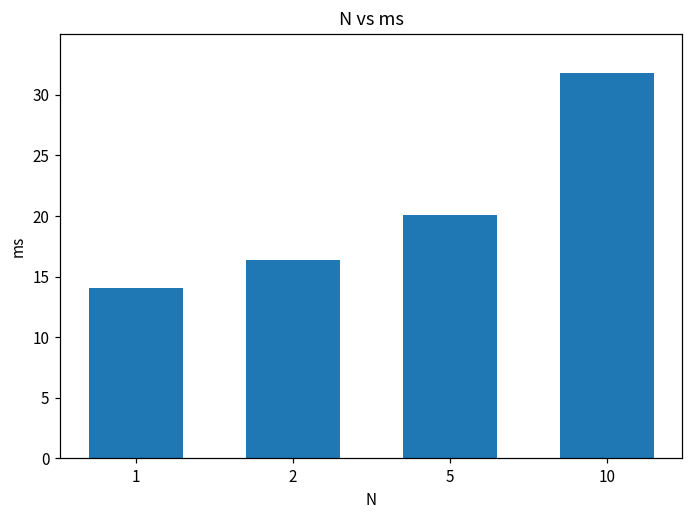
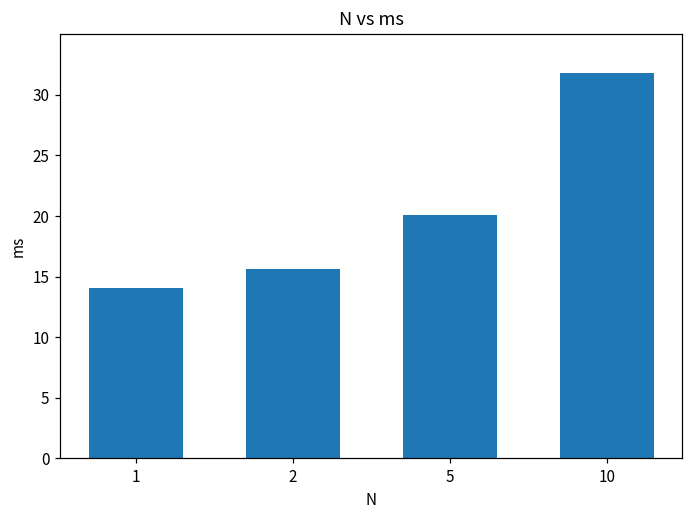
2: 16.4 -> 15.6
